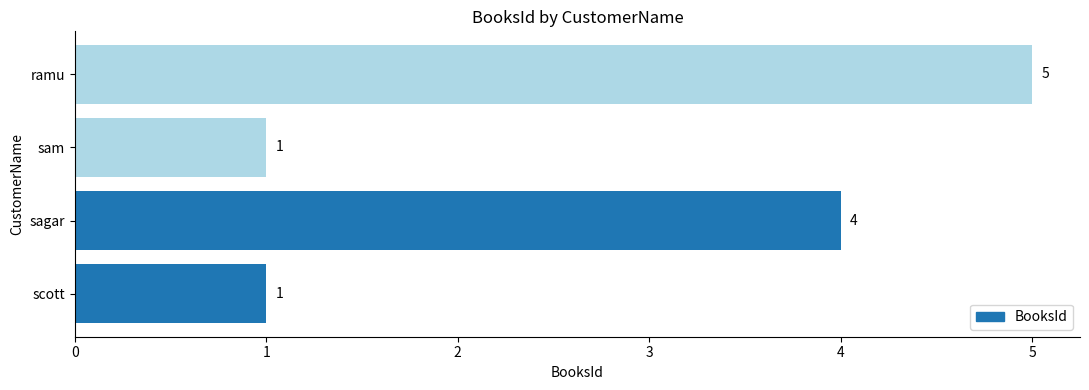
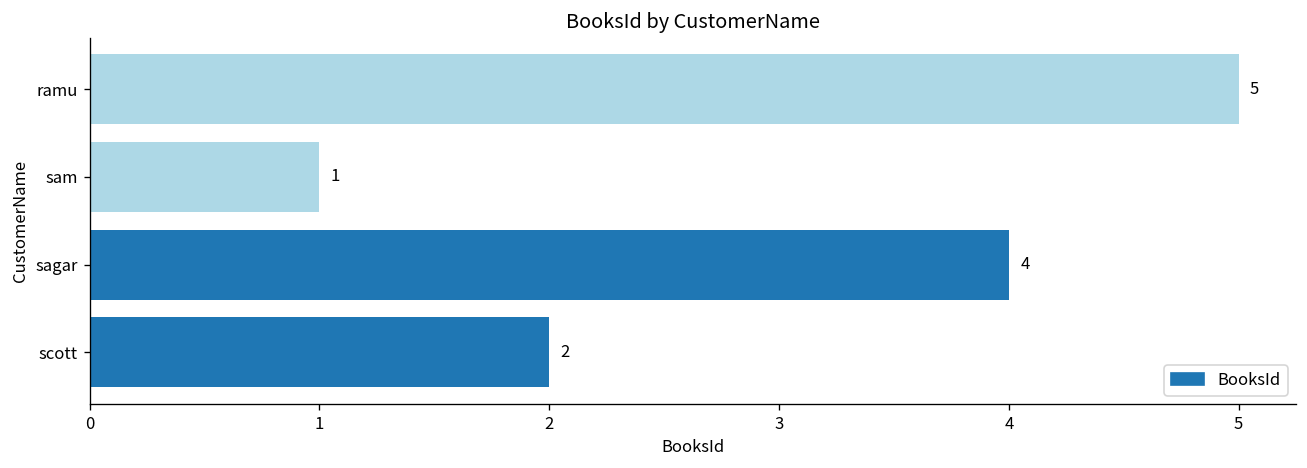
scott: 1 -> 2
